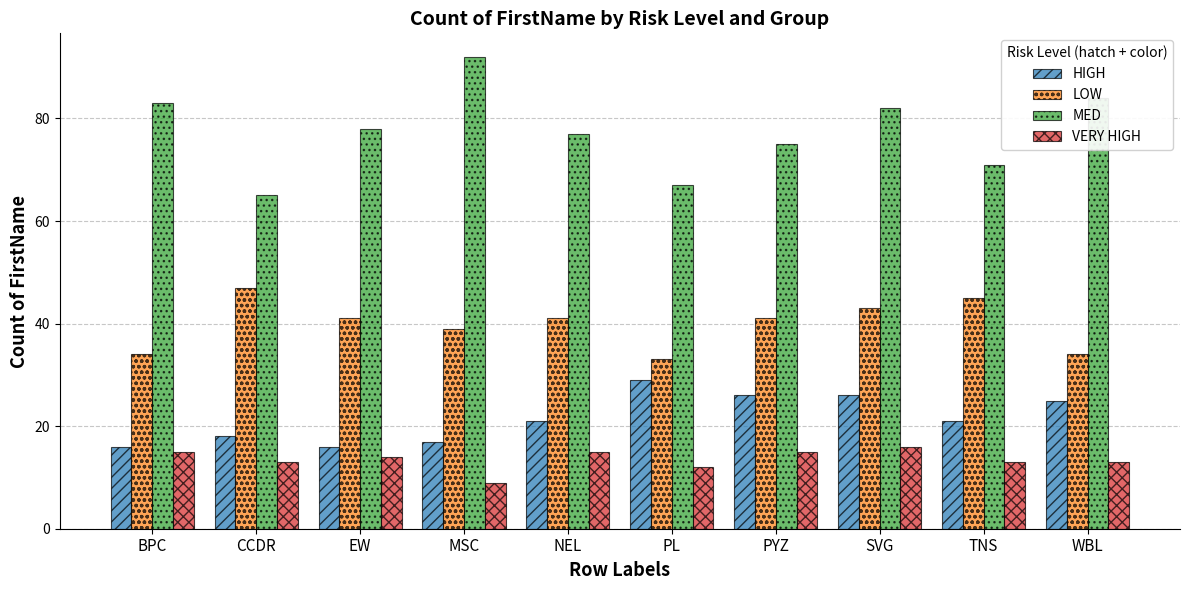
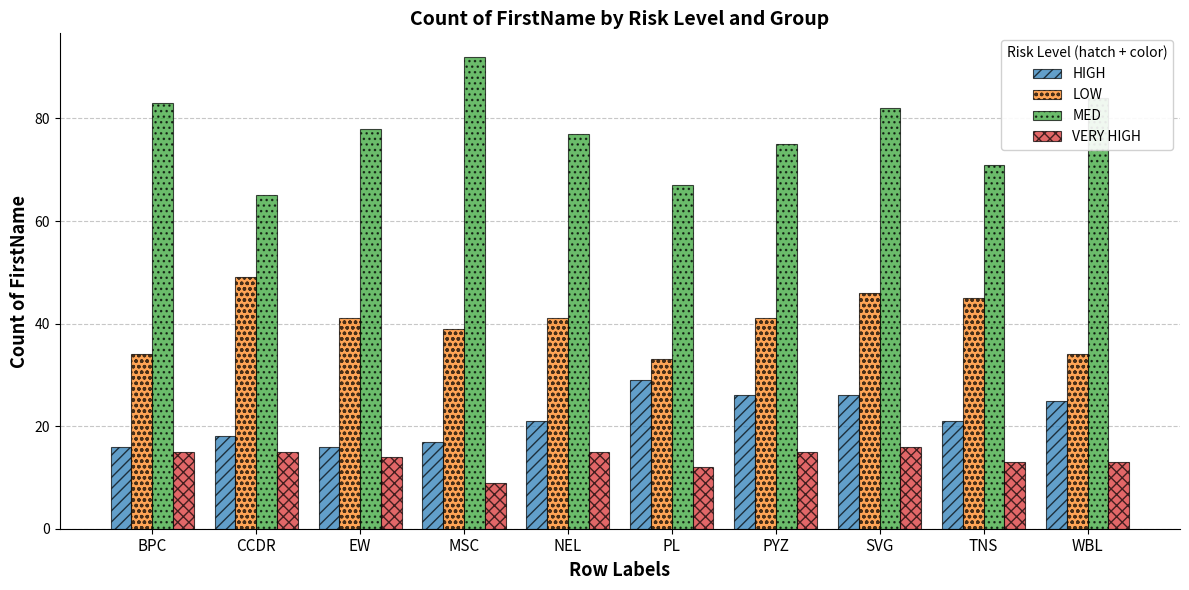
LOW, CCDR: 47 -> 49
VERY HIGH, CCDR: 13 -> 15
LOW, SVG: 43 -> 46
